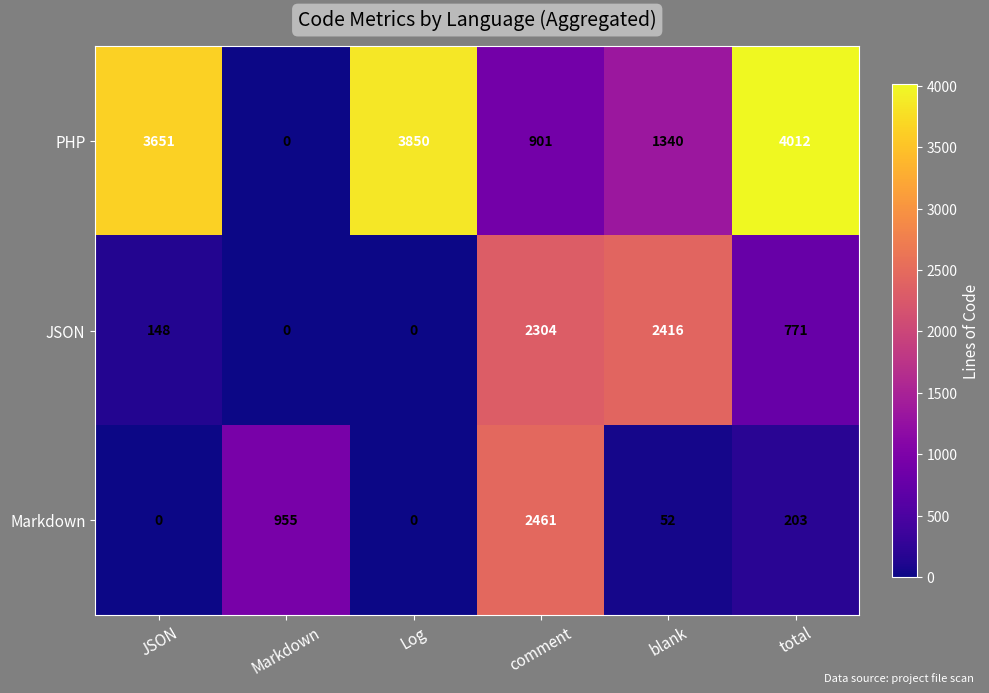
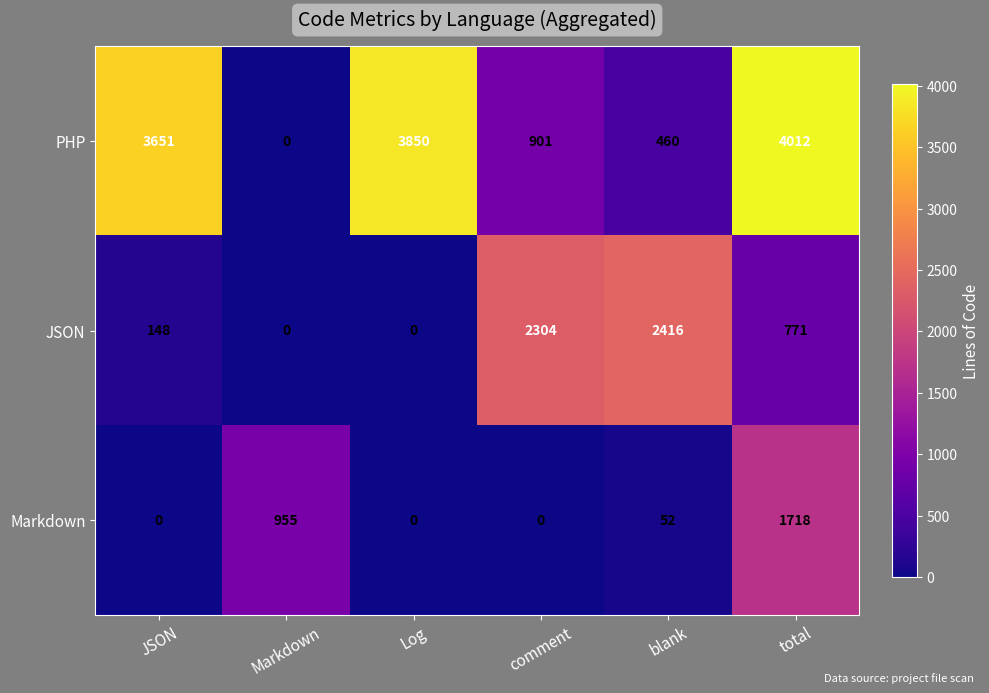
PHP, blank: 1340 -> 460
Markdown, comment: 2461 -> 0
Markdown, total: 203 -> 1718
